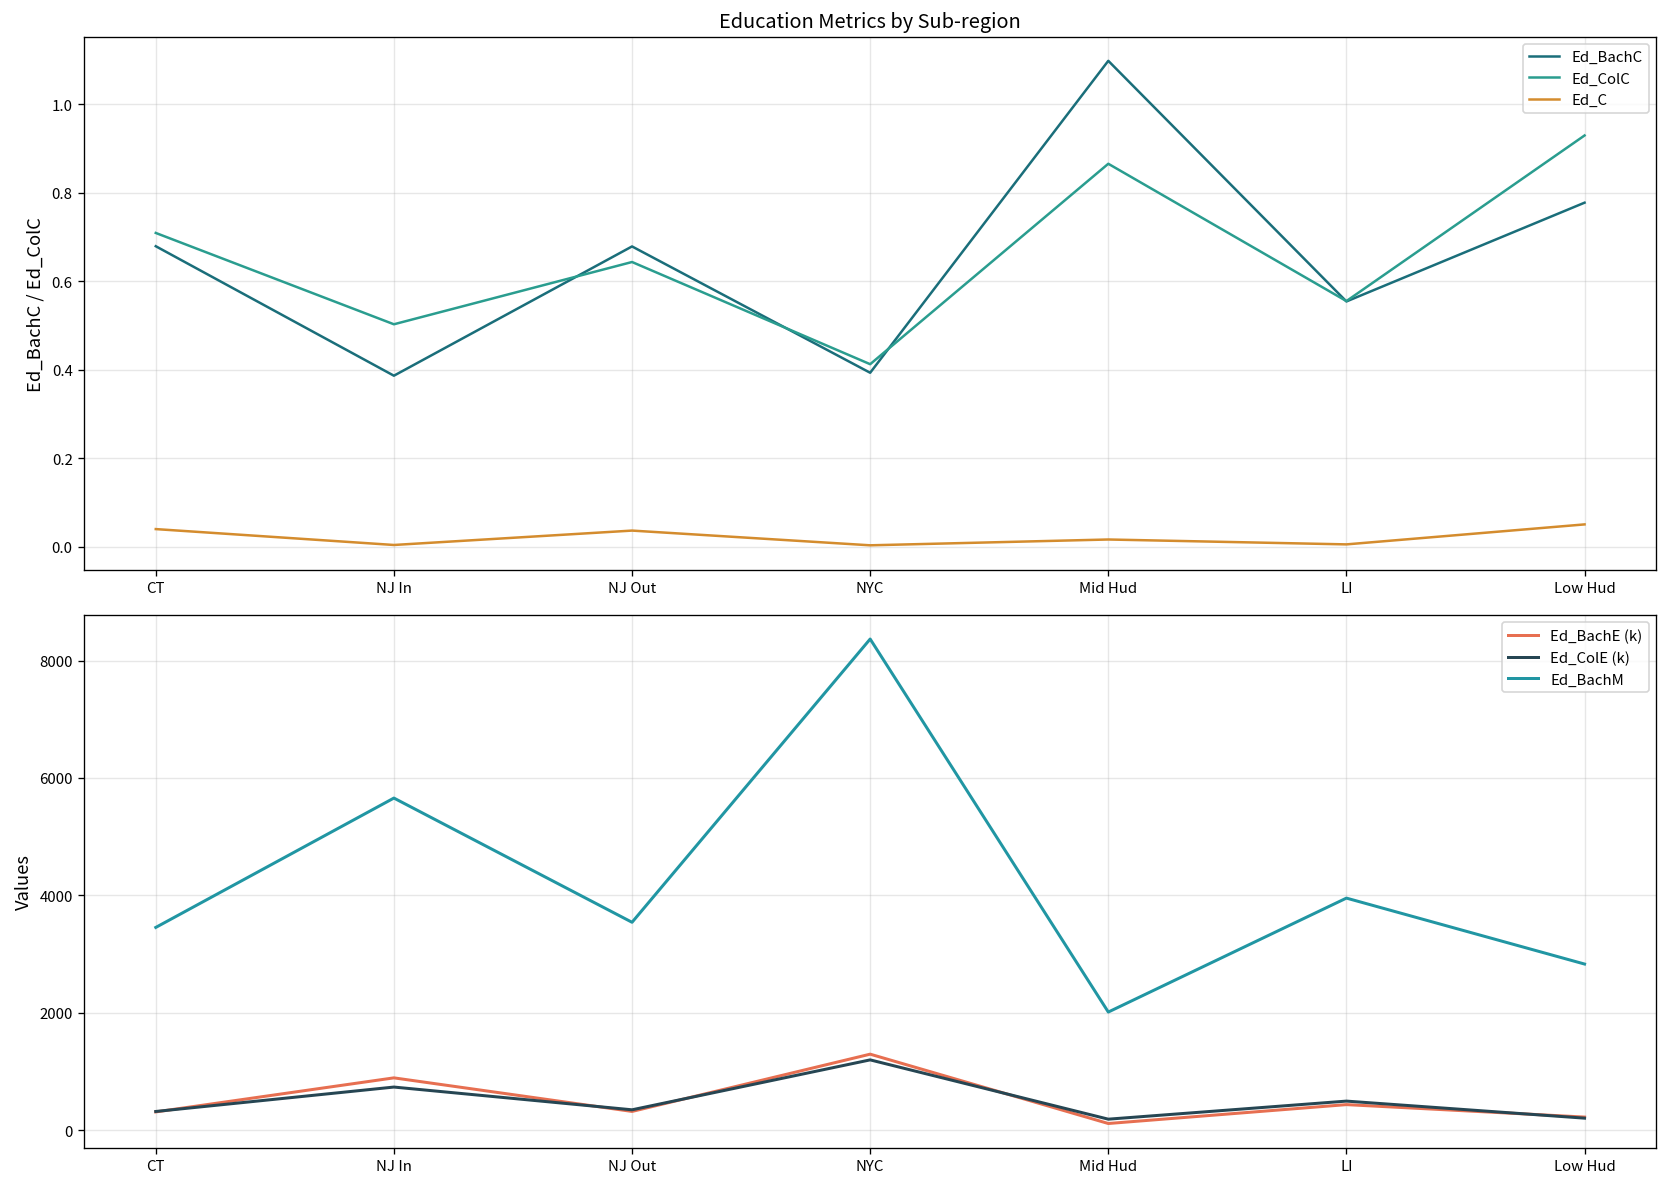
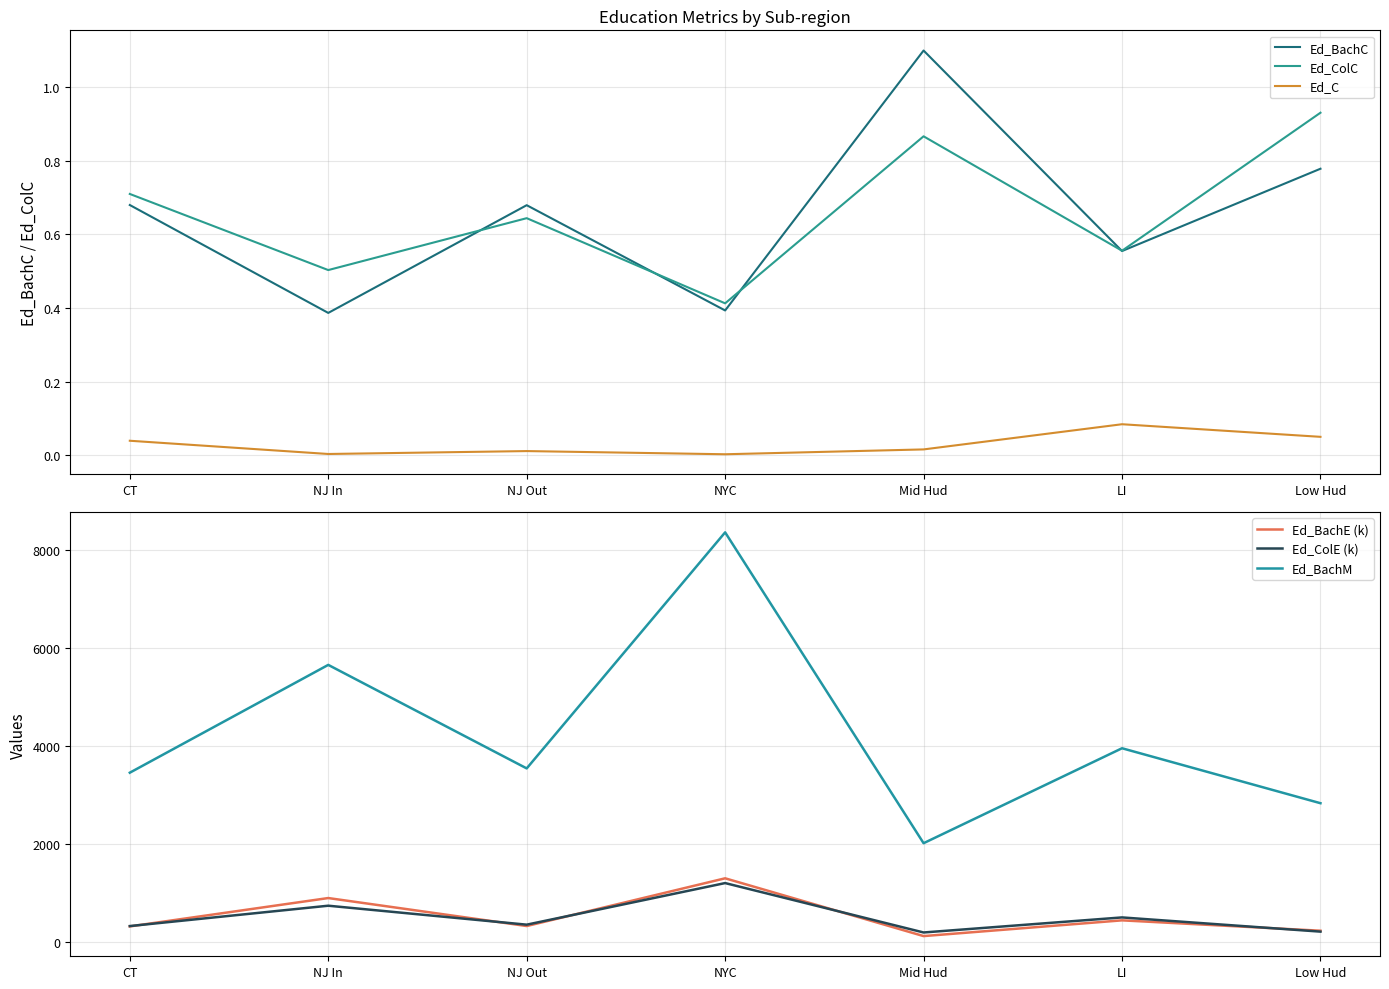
Education Metrics by Sub-region, Ed_C, NJ Out: 0.04 -> 0.01
Education Metrics by Sub-region, Ed_C, LI: 0.01 -> 0.08
